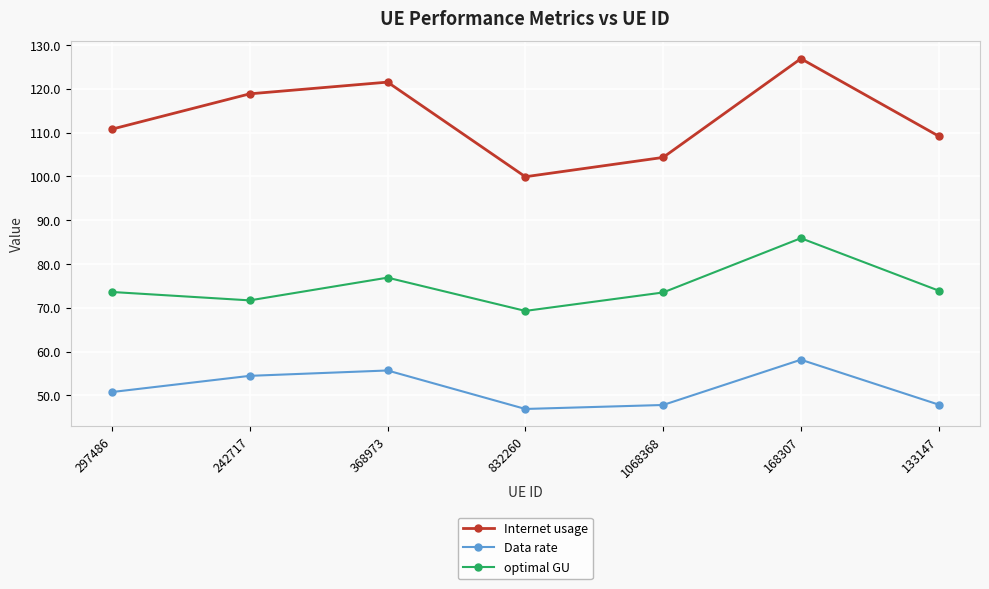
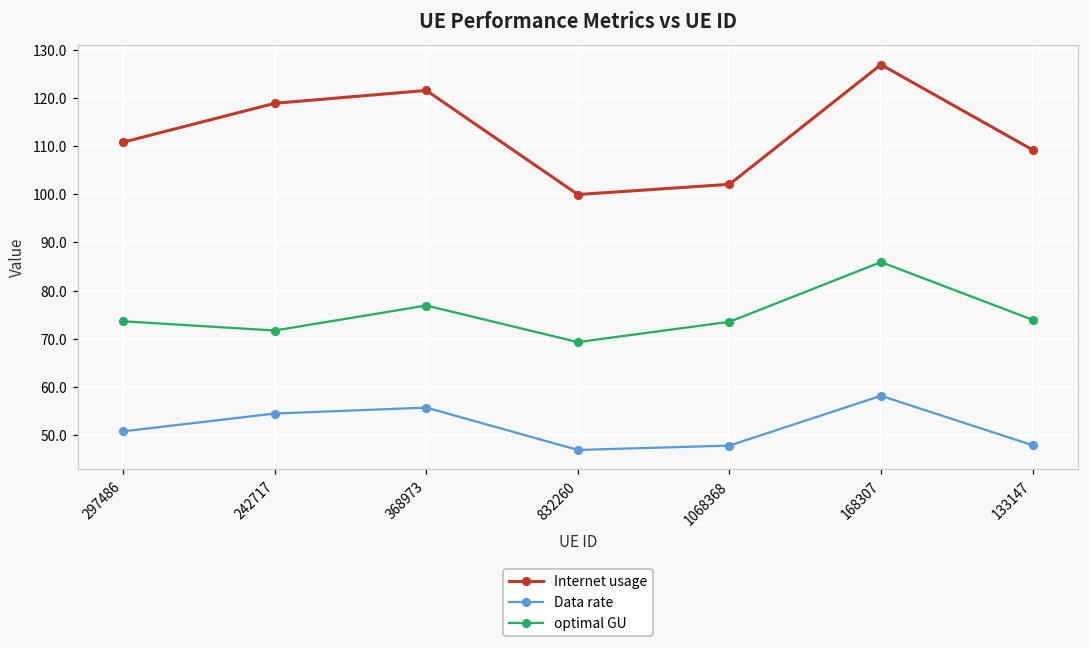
Internet usage, 1068368: 104 -> 102
